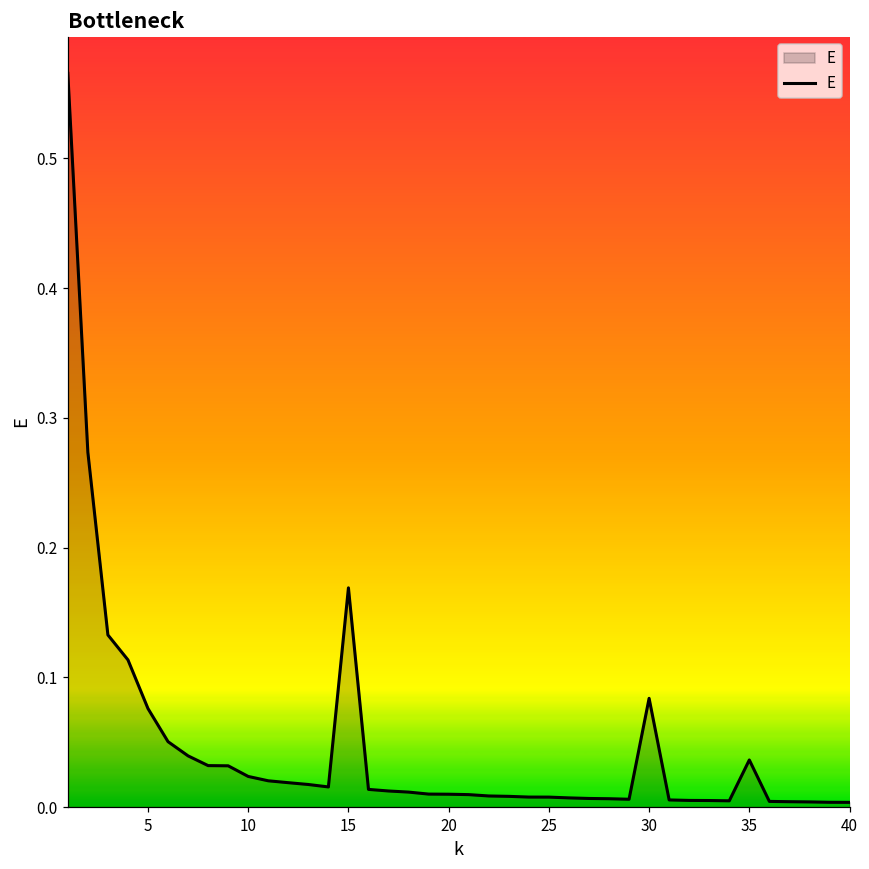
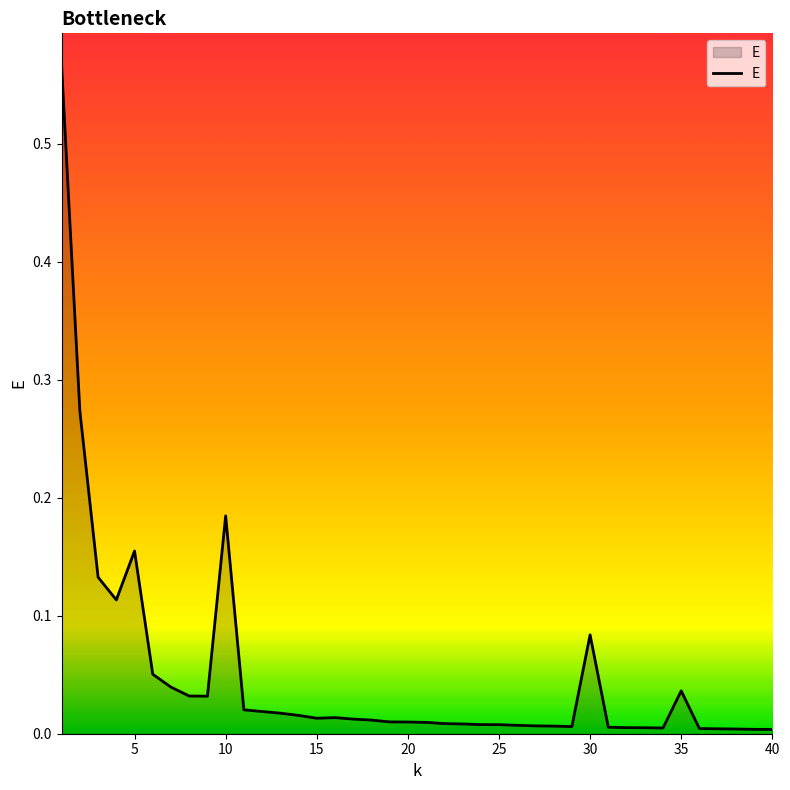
5: 0.076 -> 0.155
10: 0.024 -> 0.185
15: 0.169 -> 0.013
